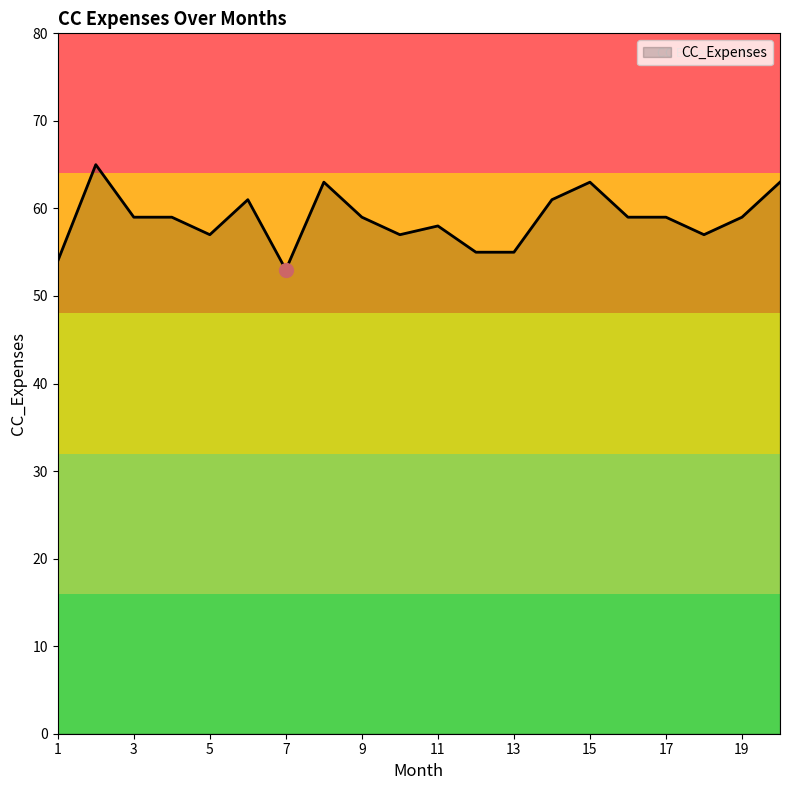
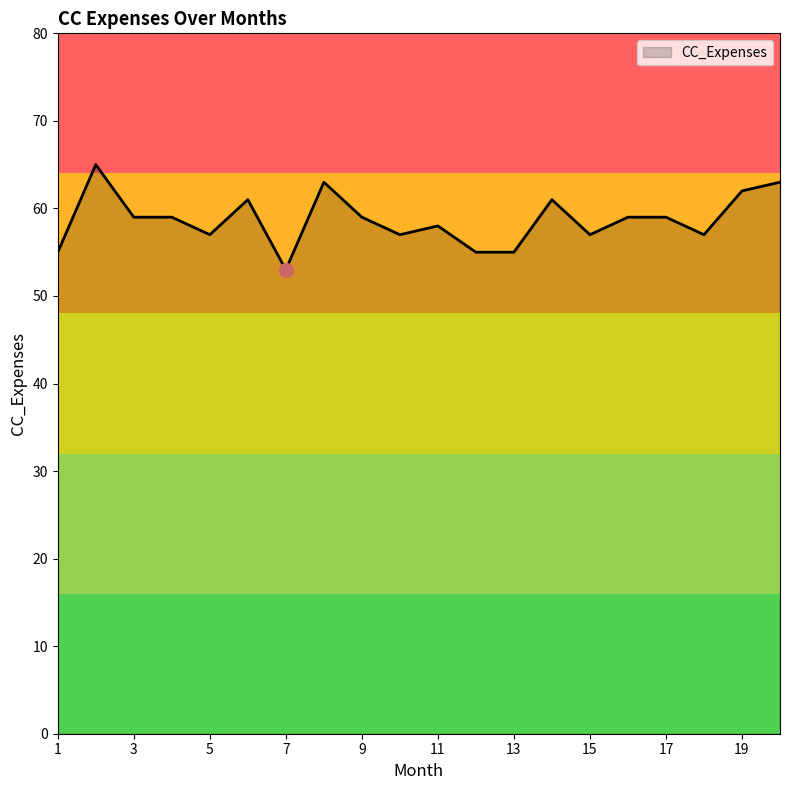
CC_Expenses, 1: 54 -> 55
CC_Expenses, 15: 63 -> 57
CC_Expenses, 19: 59 -> 62
